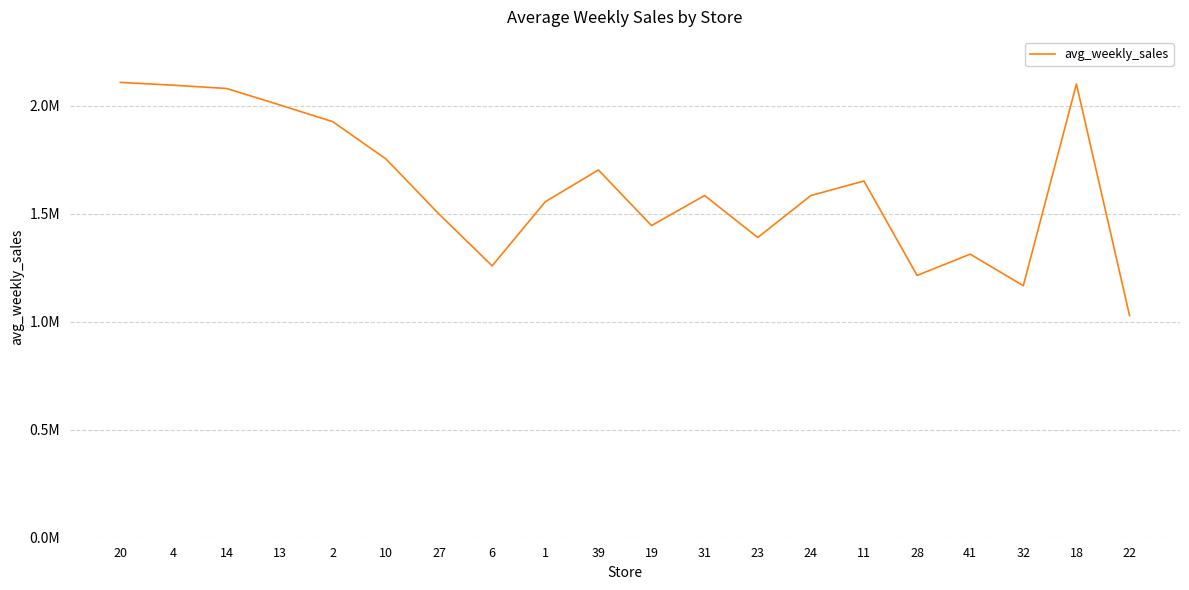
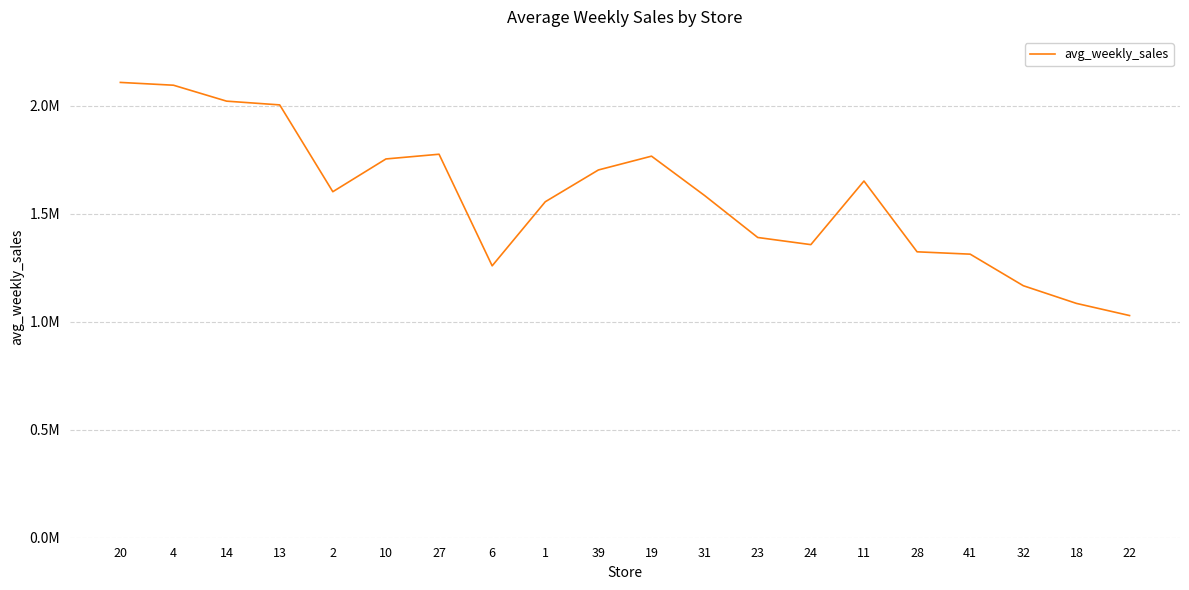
14: 2080000 -> 2020000
2: 1930000 -> 1600000
27: 1500000 -> 1780000
19: 1440000 -> 1770000
24: 1580000 -> 1360000
28: 1210000 -> 1320000
18: 2100000 -> 1080000
